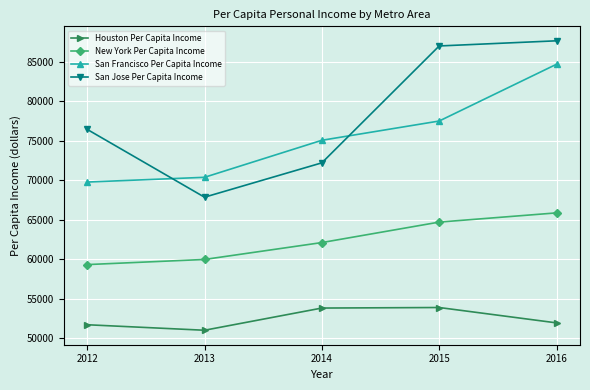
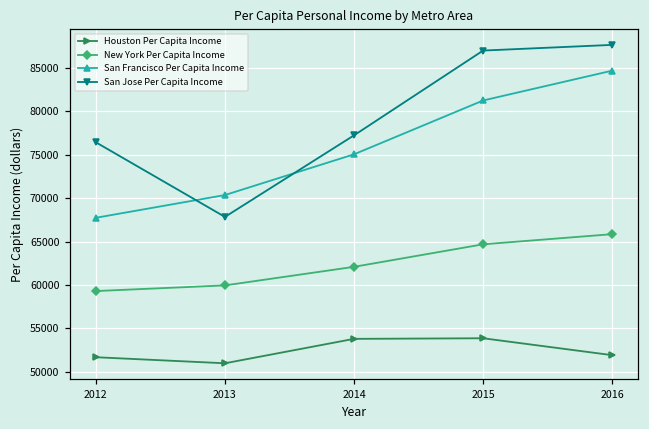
San Francisco Per Capita Income, 2012: 70000 -> 68000
San Jose Per Capita Income, 2014: 72000 -> 77000
San Francisco Per Capita Income, 2015: 77000 -> 81000
